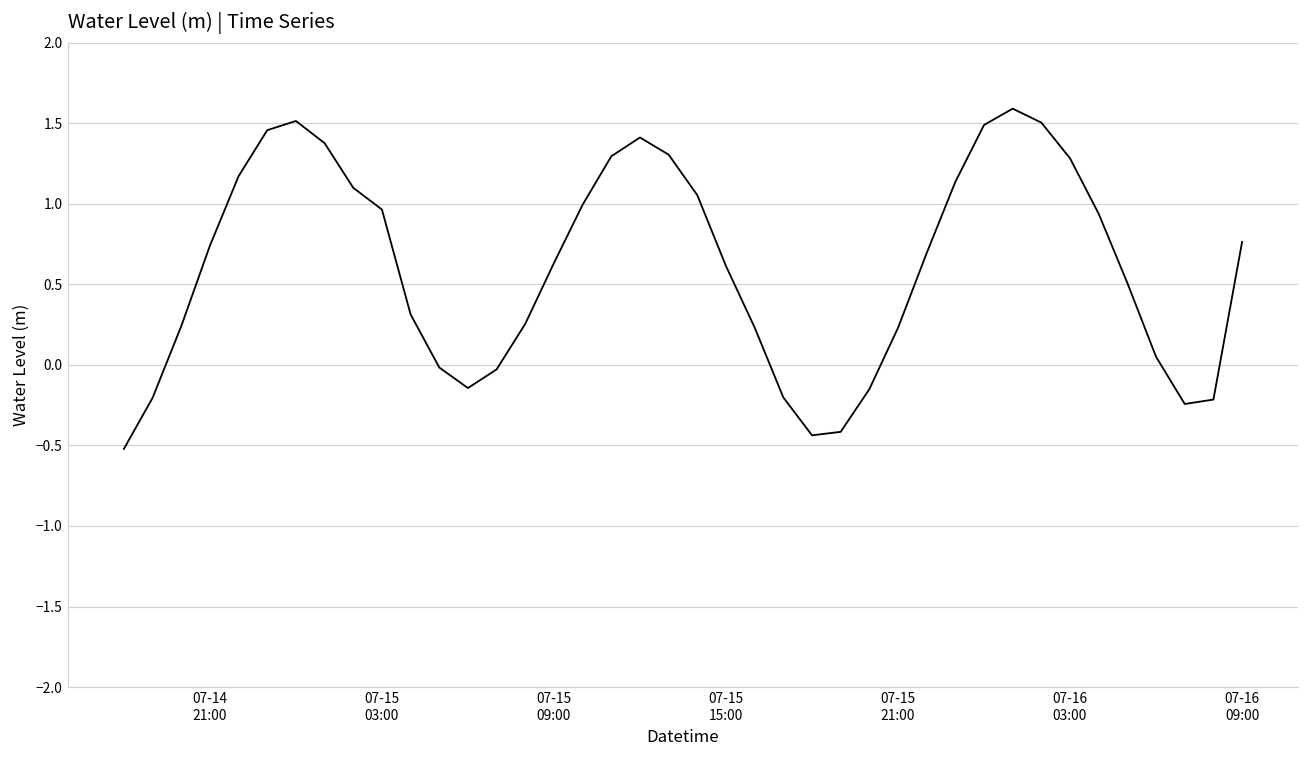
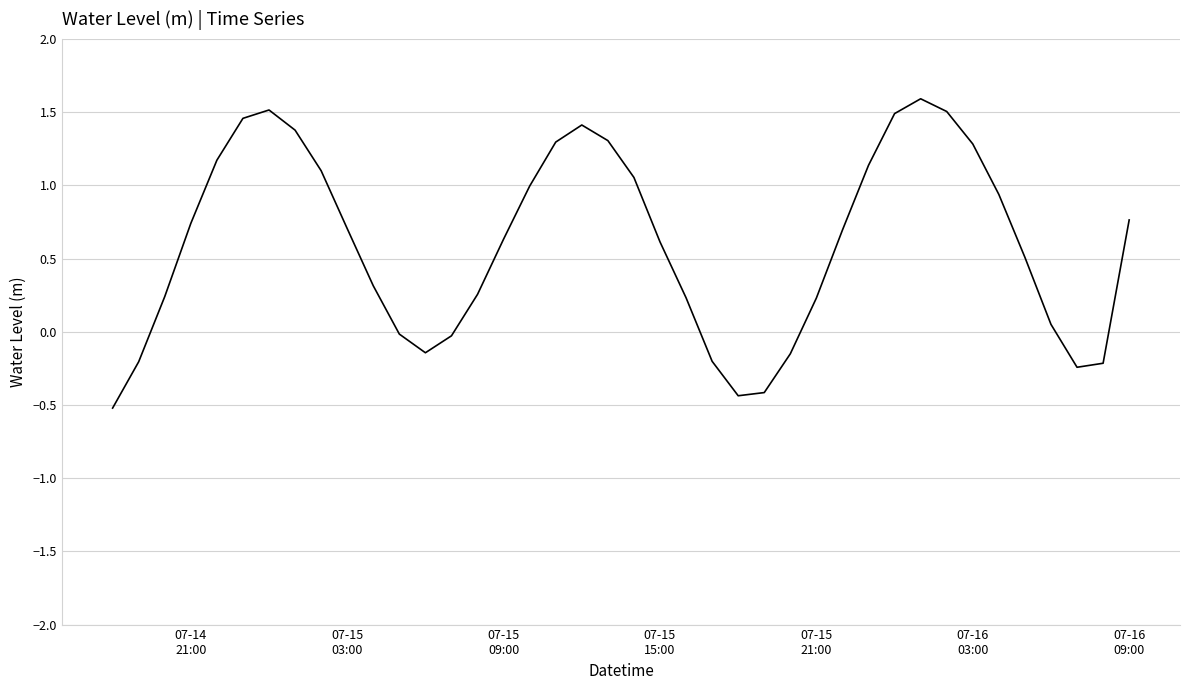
07-15 03:00: 0.96 -> 0.70
